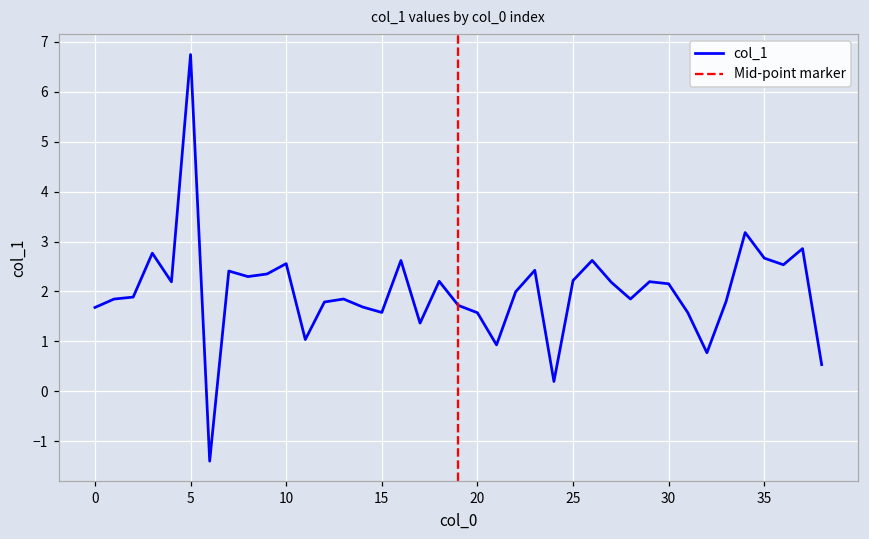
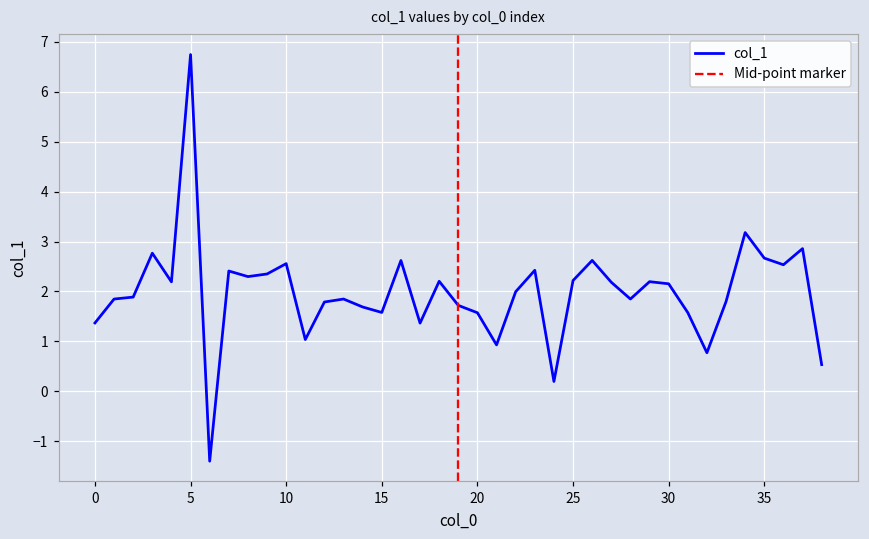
0: 1.7 -> 1.4
